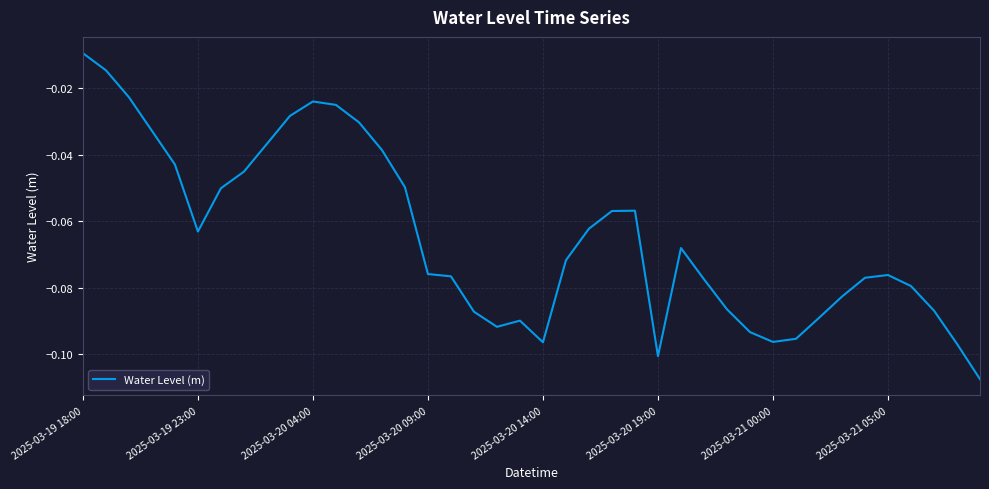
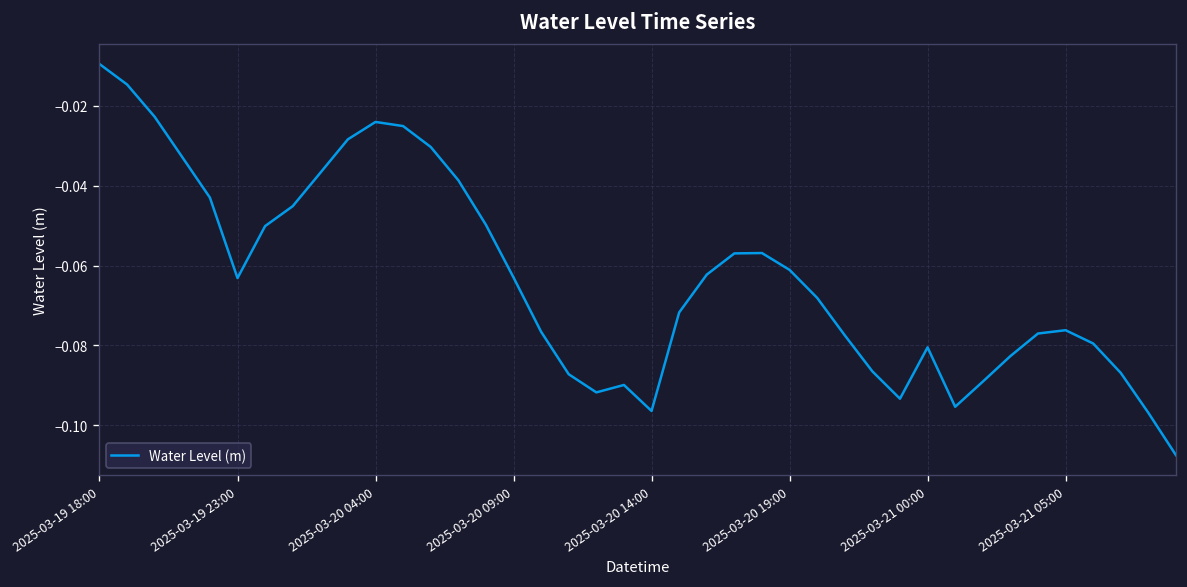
2025-03-20 09:00: -0.076 -> -0.063
2025-03-20 19:00: -0.101 -> -0.061
2025-03-21 00:00: -0.096 -> -0.080
